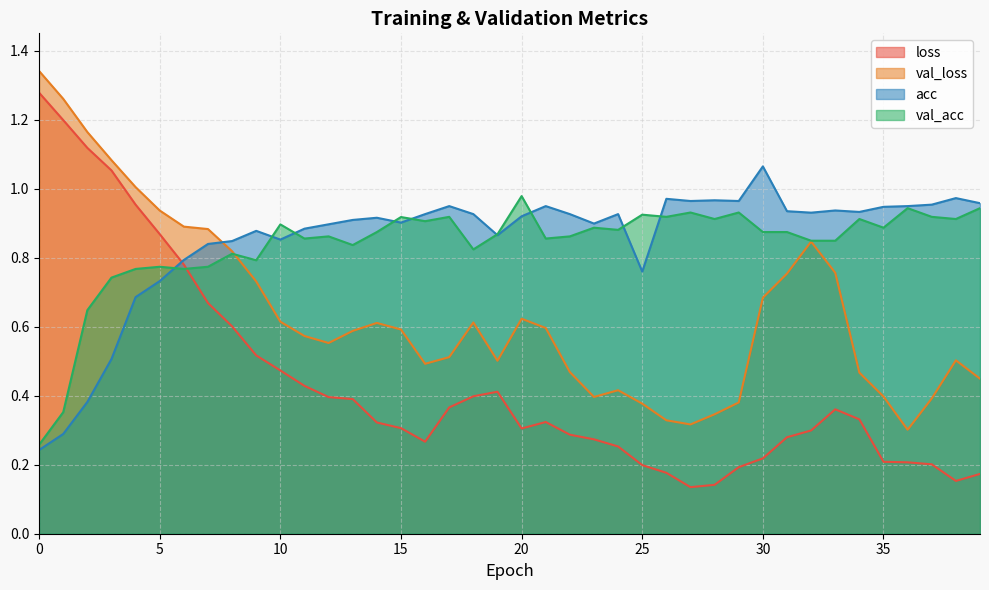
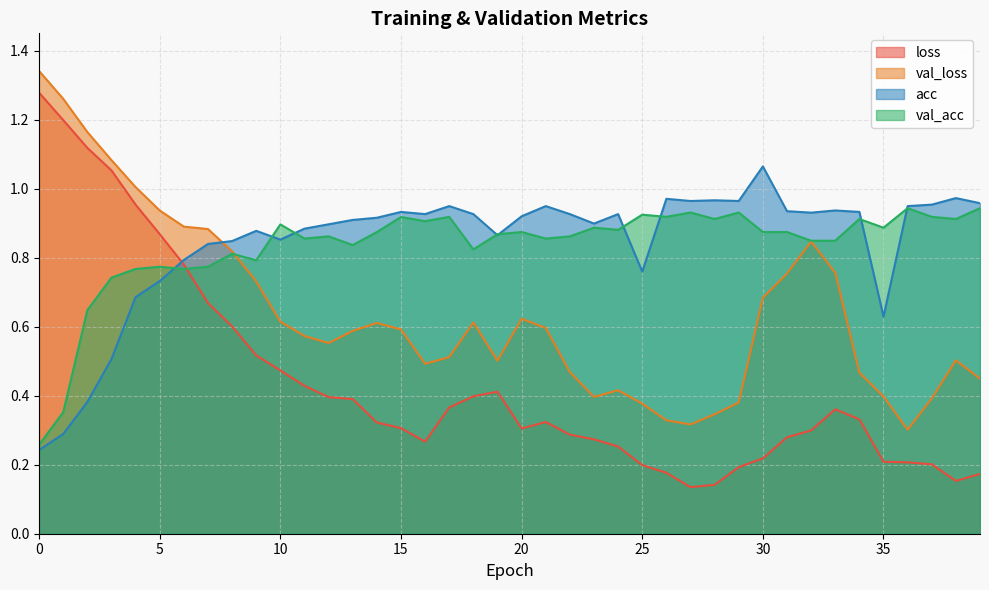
acc, 15: 0.90 -> 0.93
val_acc, 20: 0.98 -> 0.87
acc, 35: 0.95 -> 0.63
